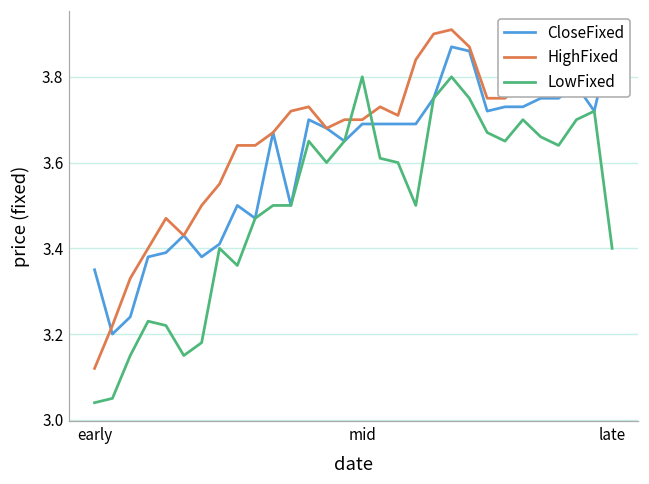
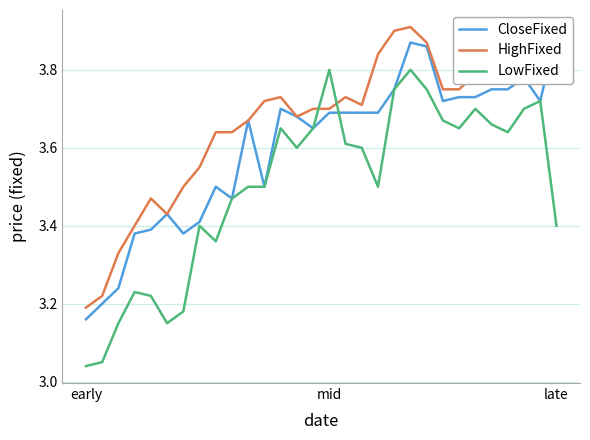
CloseFixed, early: 3.35 -> 3.16
HighFixed, early: 3.12 -> 3.19
